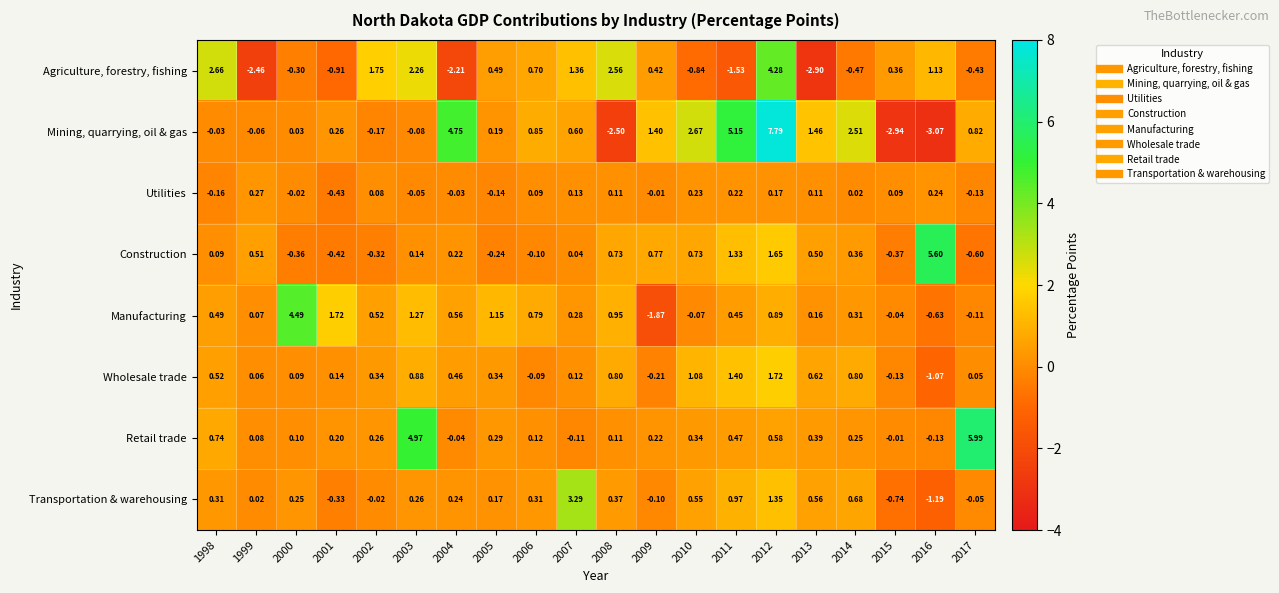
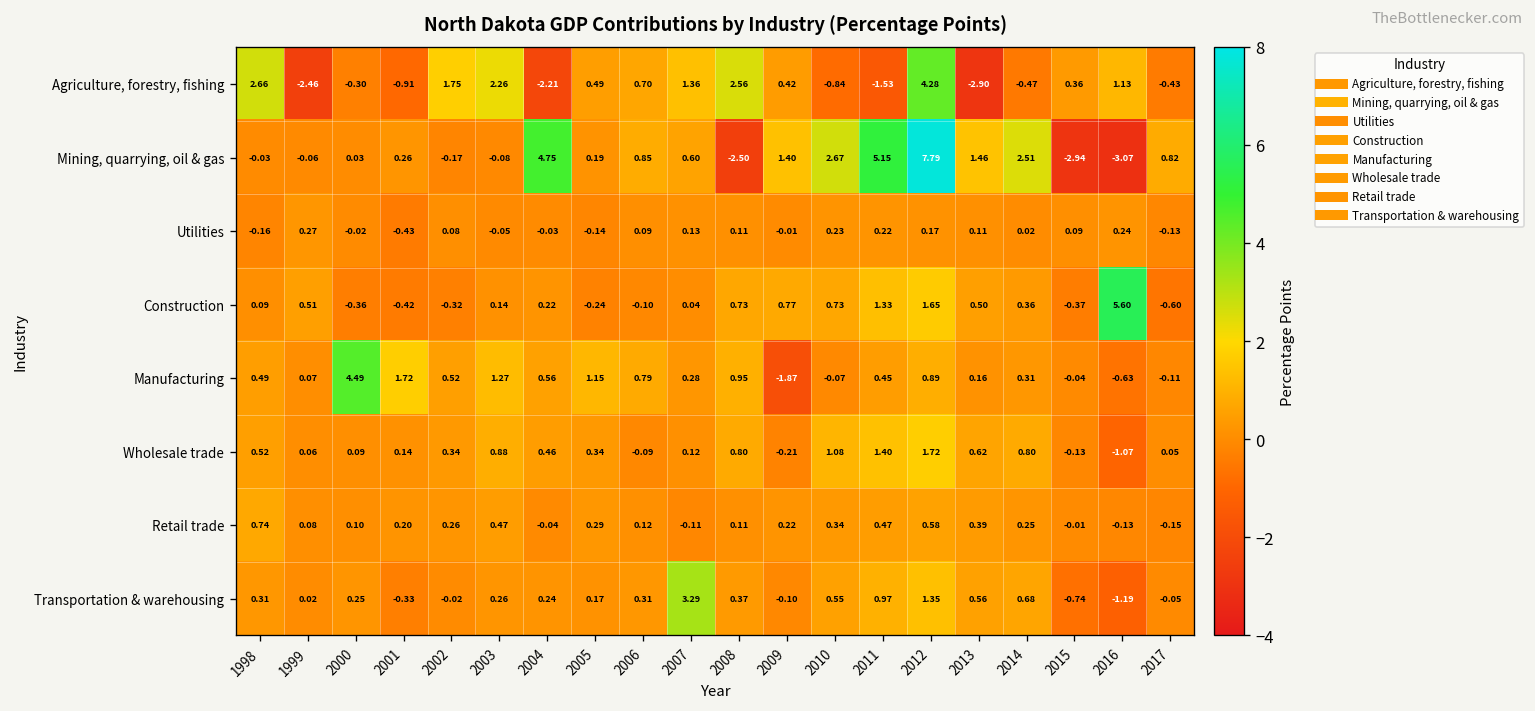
Retail trade, 2003: 4.97 -> 0.47
Retail trade, 2017: 5.99 -> -0.15
